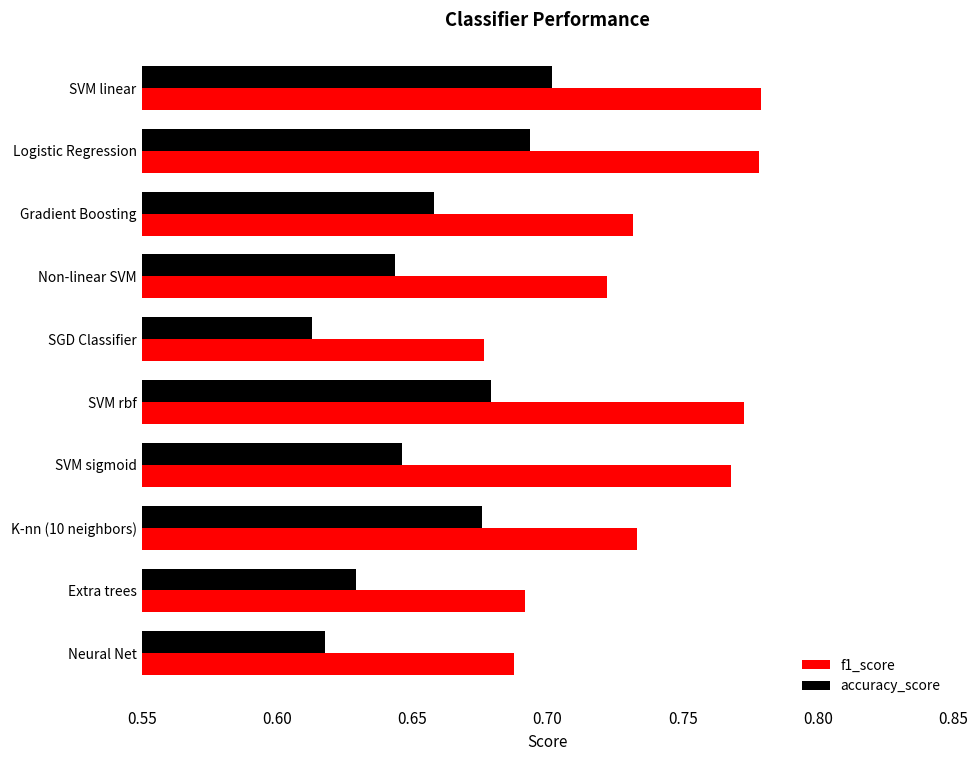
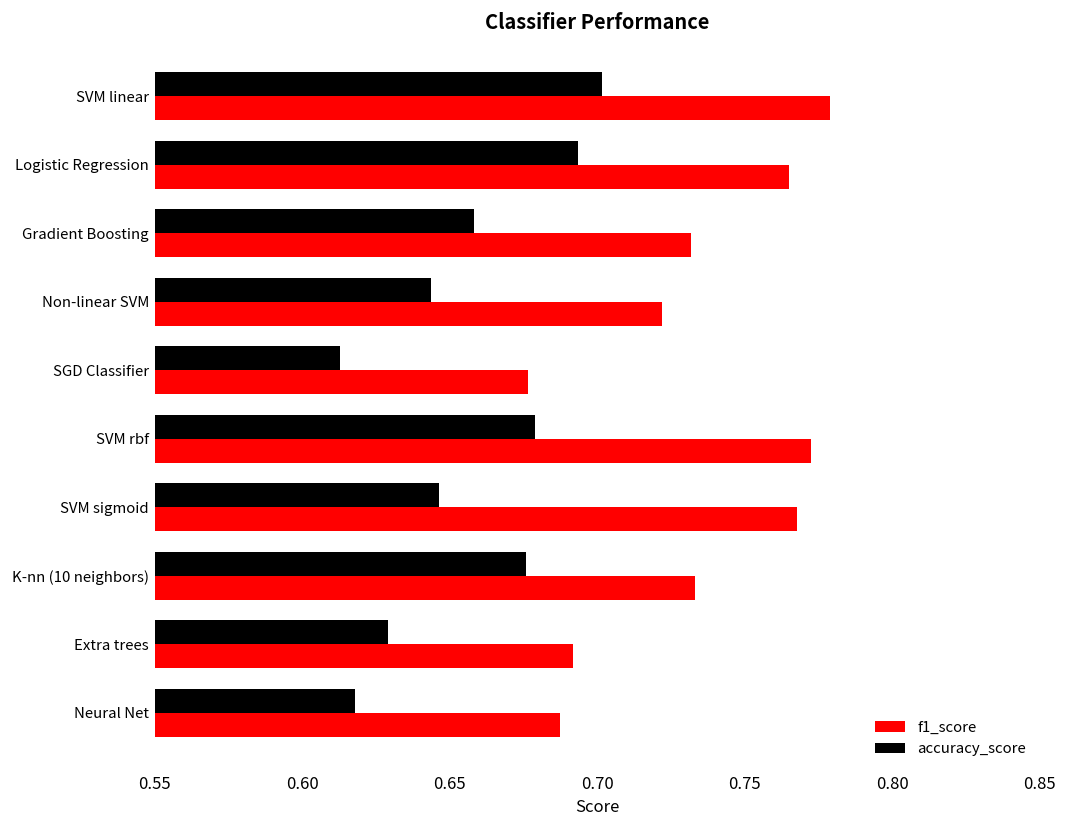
f1_score, Logistic Regression: 0.778 -> 0.765
